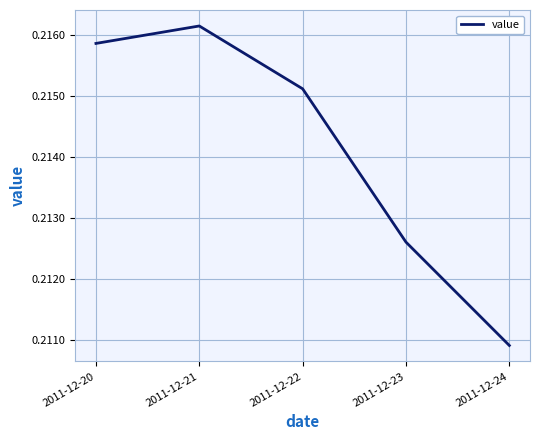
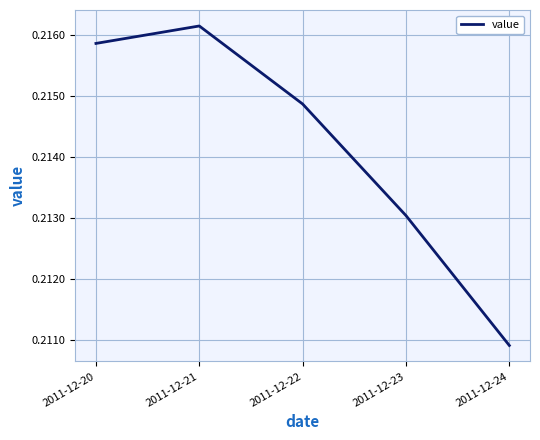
2011-12-22: 0.2151 -> 0.2149
2011-12-23: 0.2126 -> 0.2130
